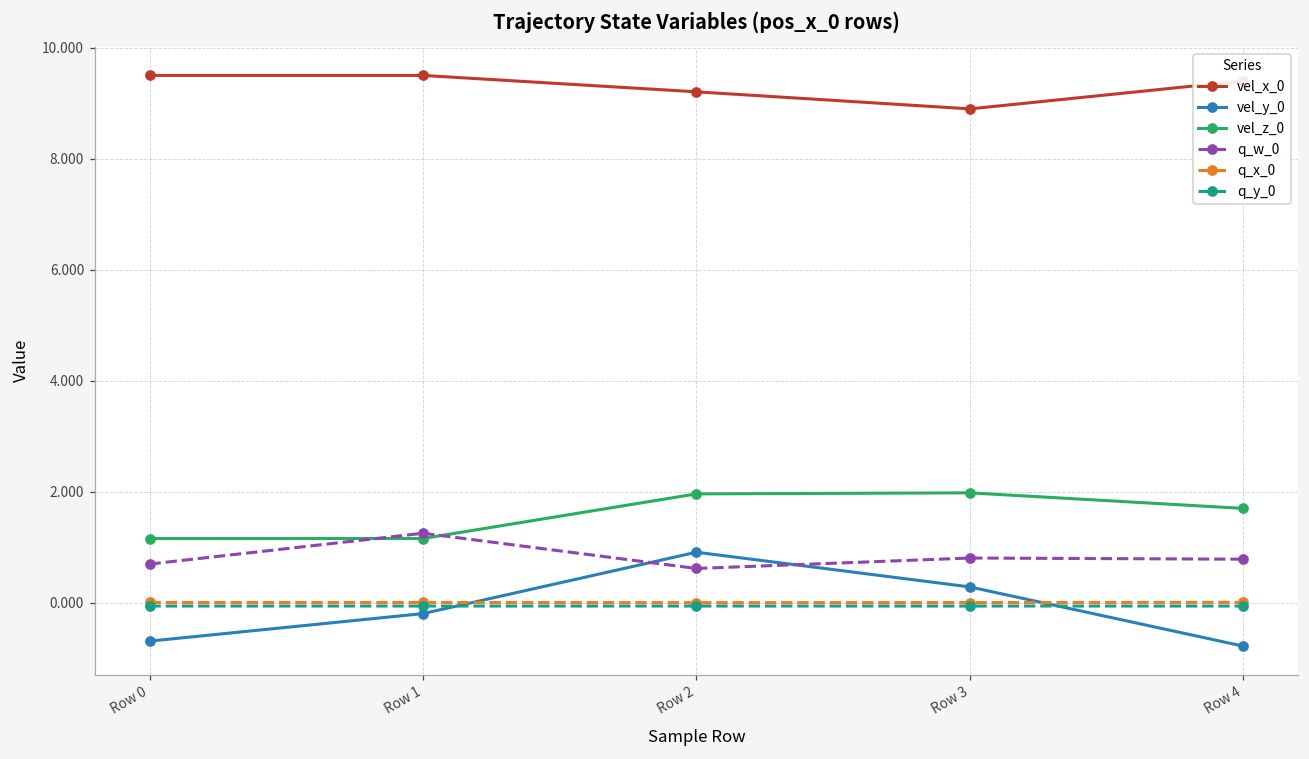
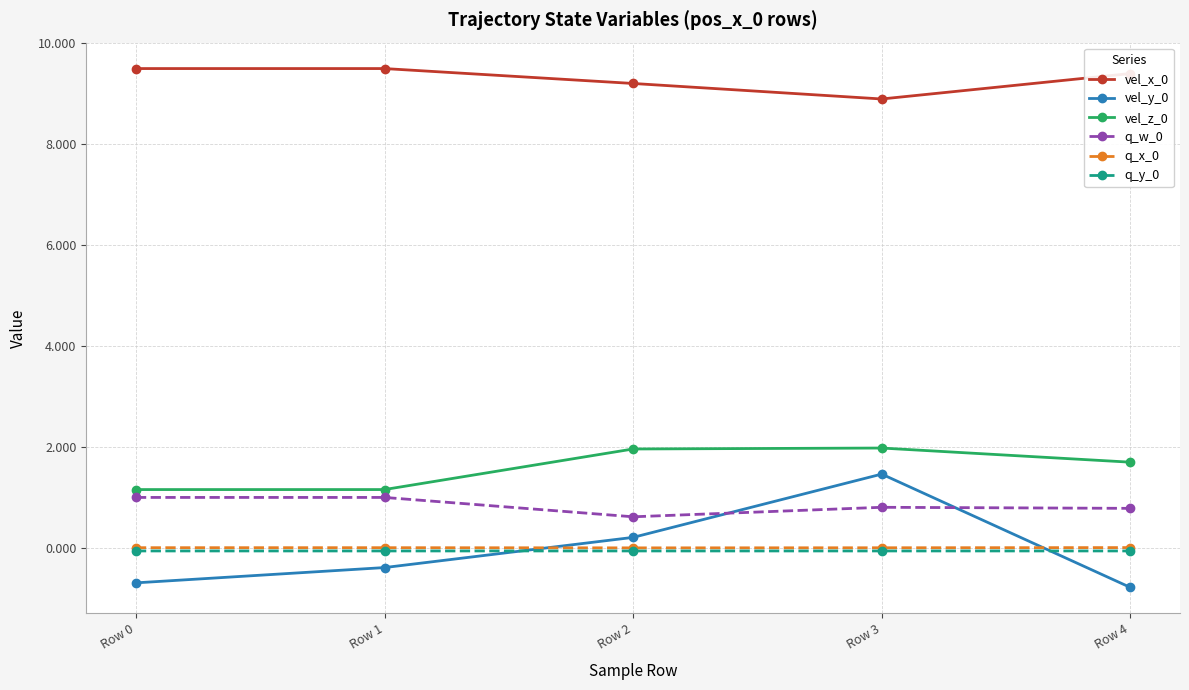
q_w_0, Row 0: 0.7 -> 1.0
vel_y_0, Row 1: -0.2 -> -0.4
q_w_0, Row 1: 1.2 -> 1.0
vel_y_0, Row 2: 0.9 -> 0.2
vel_y_0, Row 3: 0.3 -> 1.5
